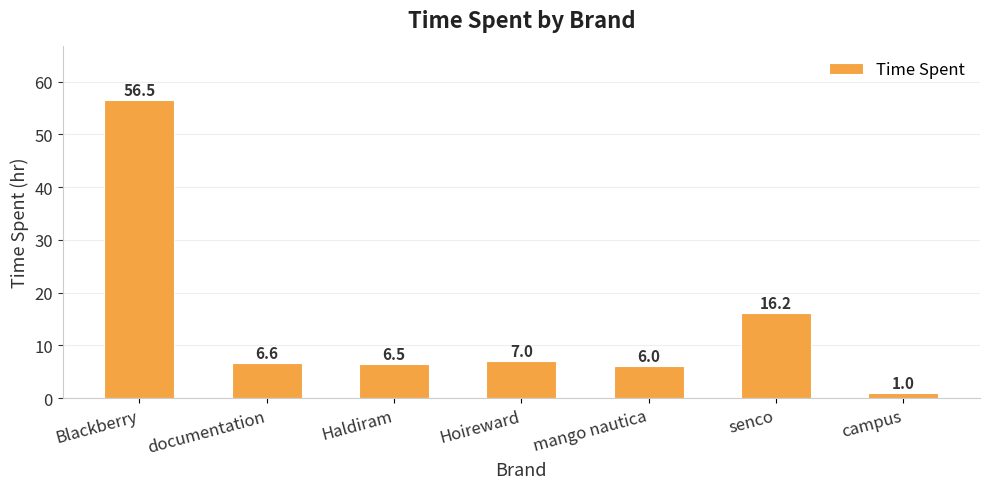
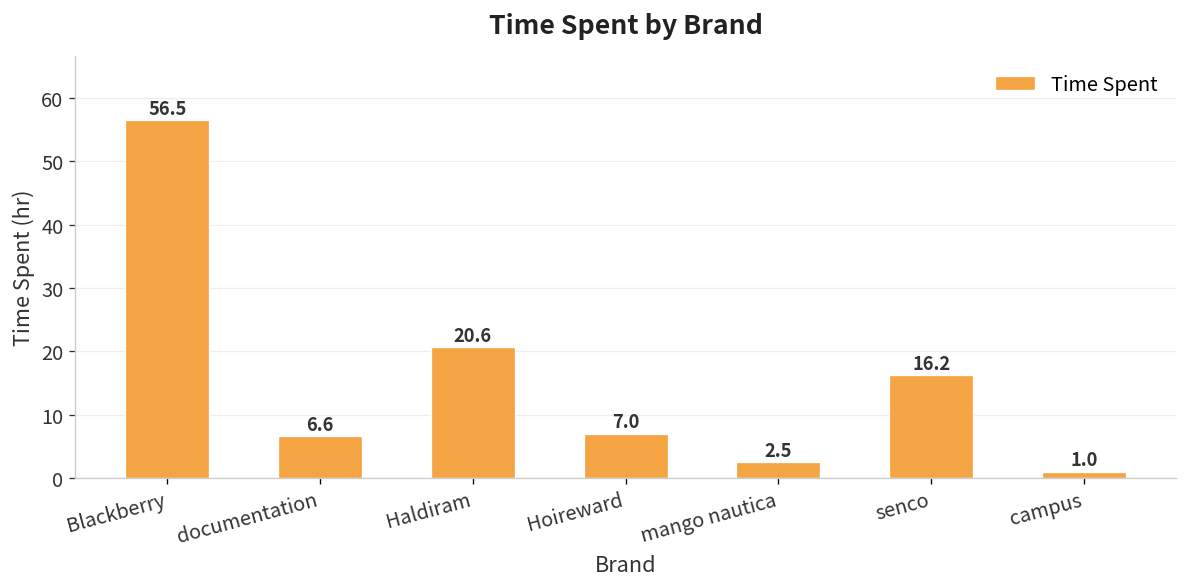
Haldiram: 6.5 -> 20.6
mango nautica: 6.0 -> 2.5
